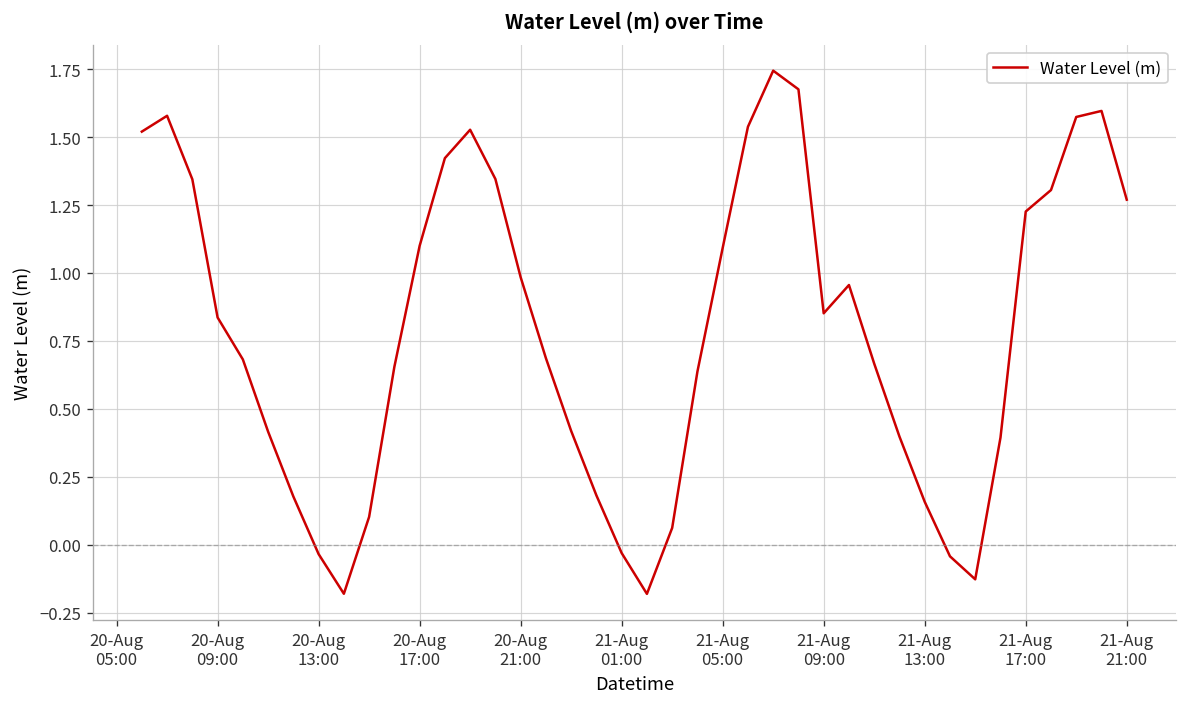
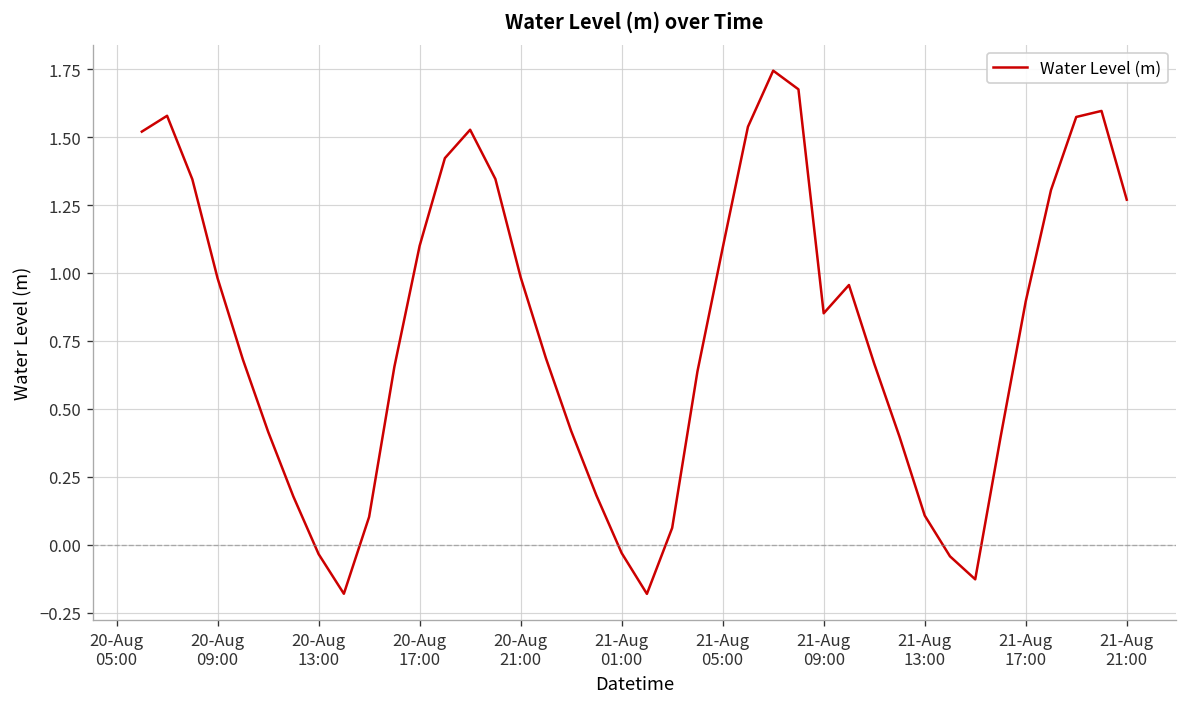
20-Aug 09:00: 0.84 -> 0.98
21-Aug 13:00: 0.16 -> 0.11
21-Aug 17:00: 1.23 -> 0.90
